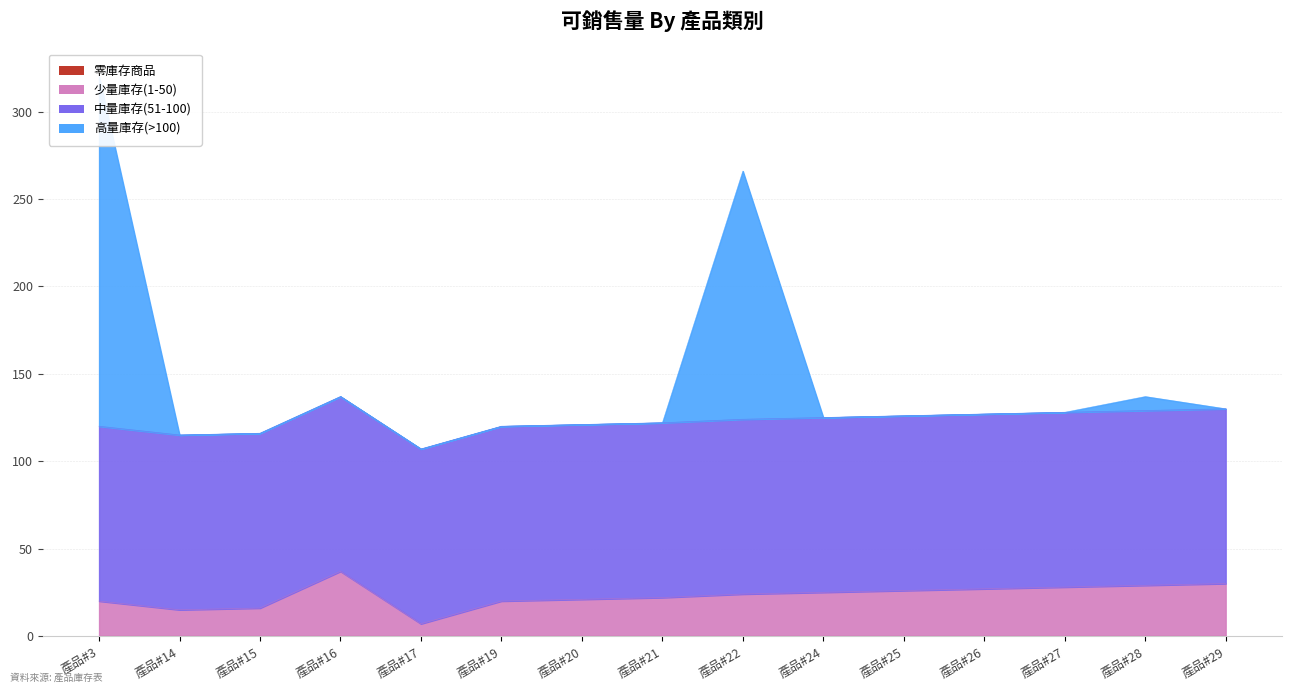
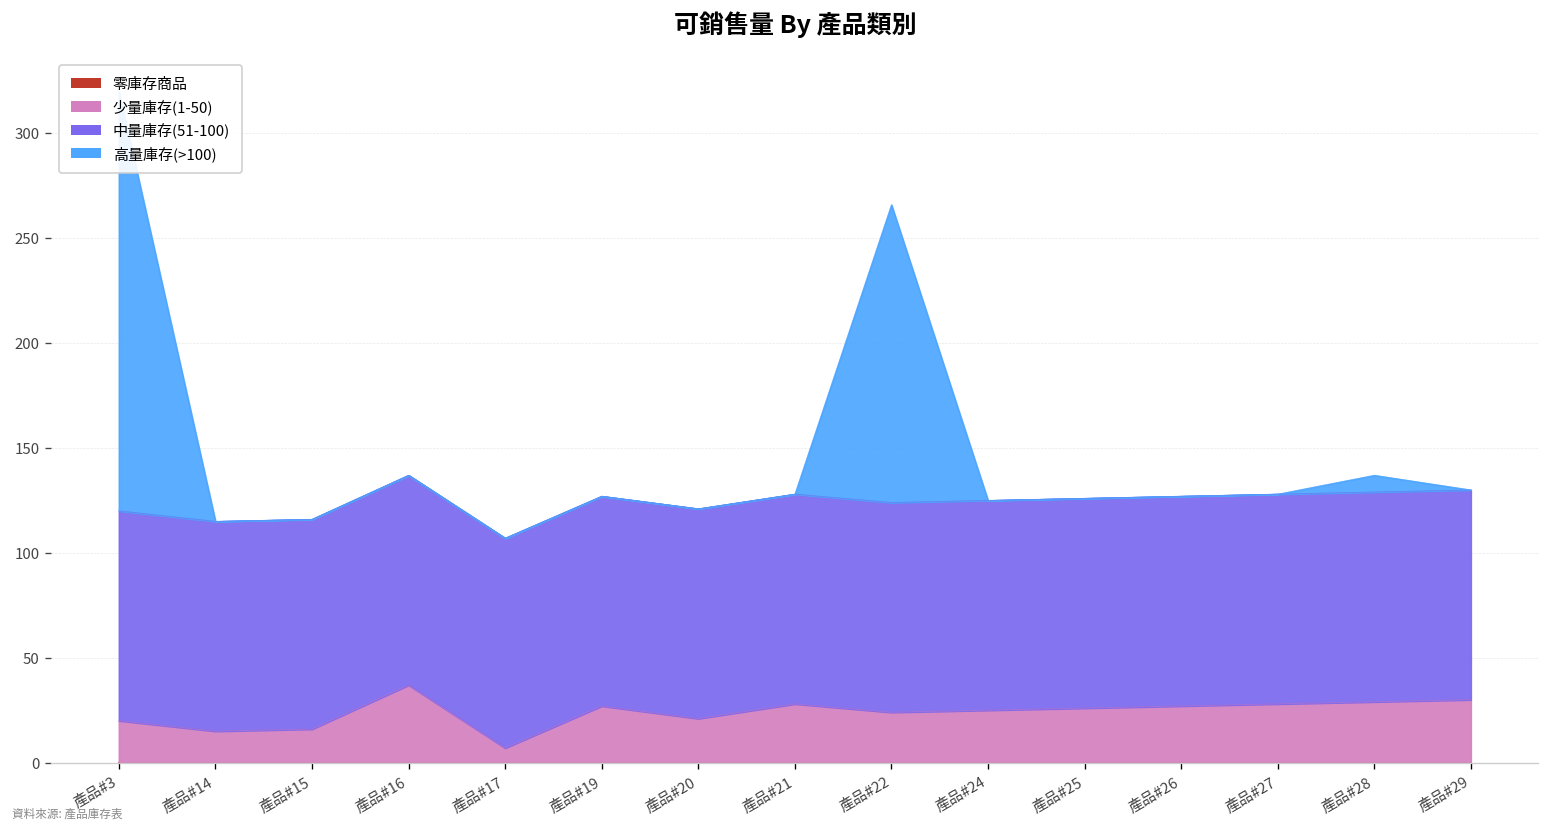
少量庫存(1-50), 產品#19: 20 -> 27
少量庫存(1-50), 產品#21: 22 -> 28
